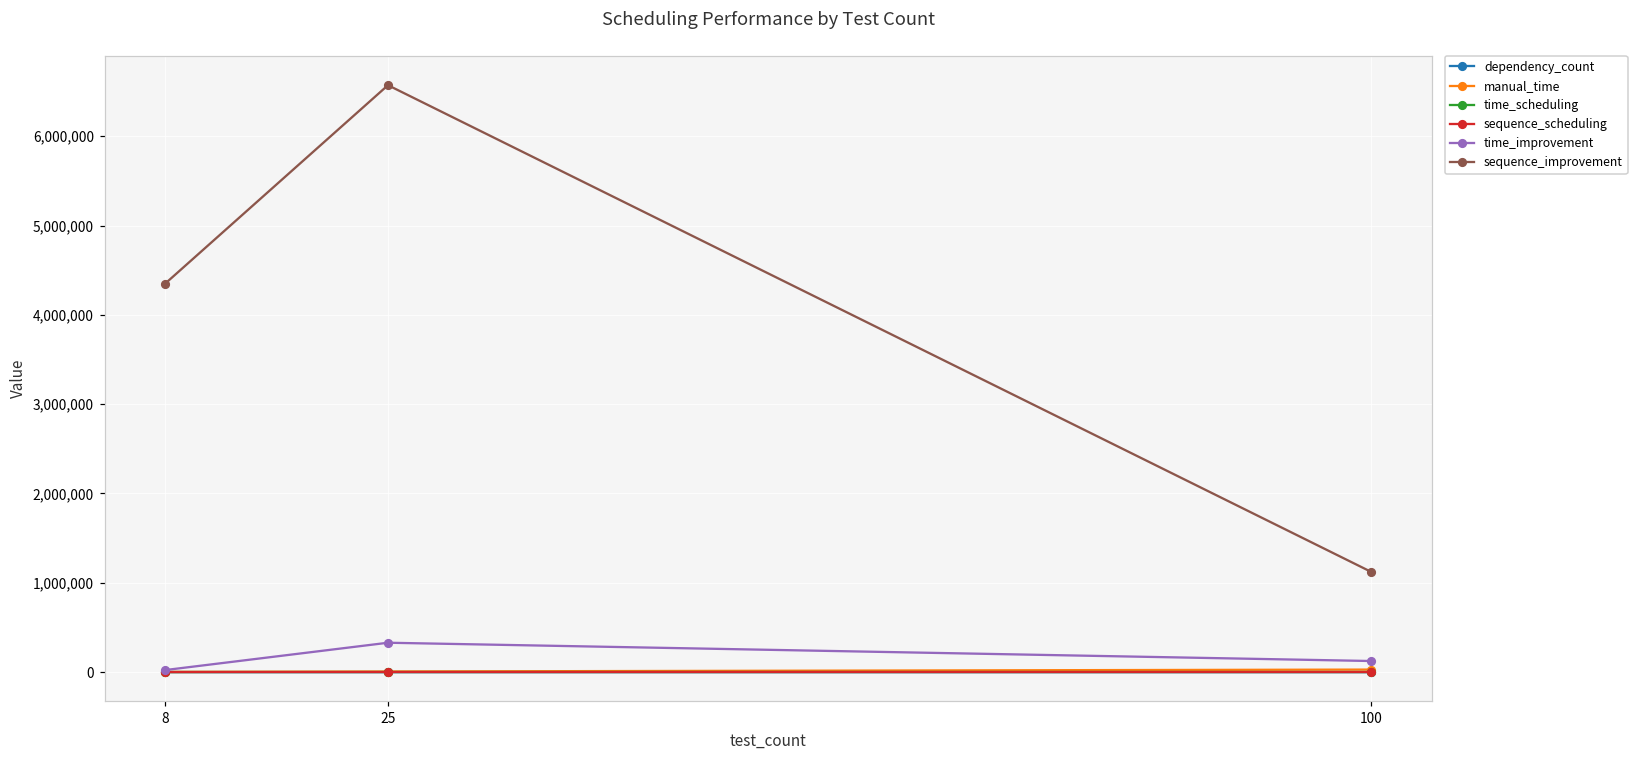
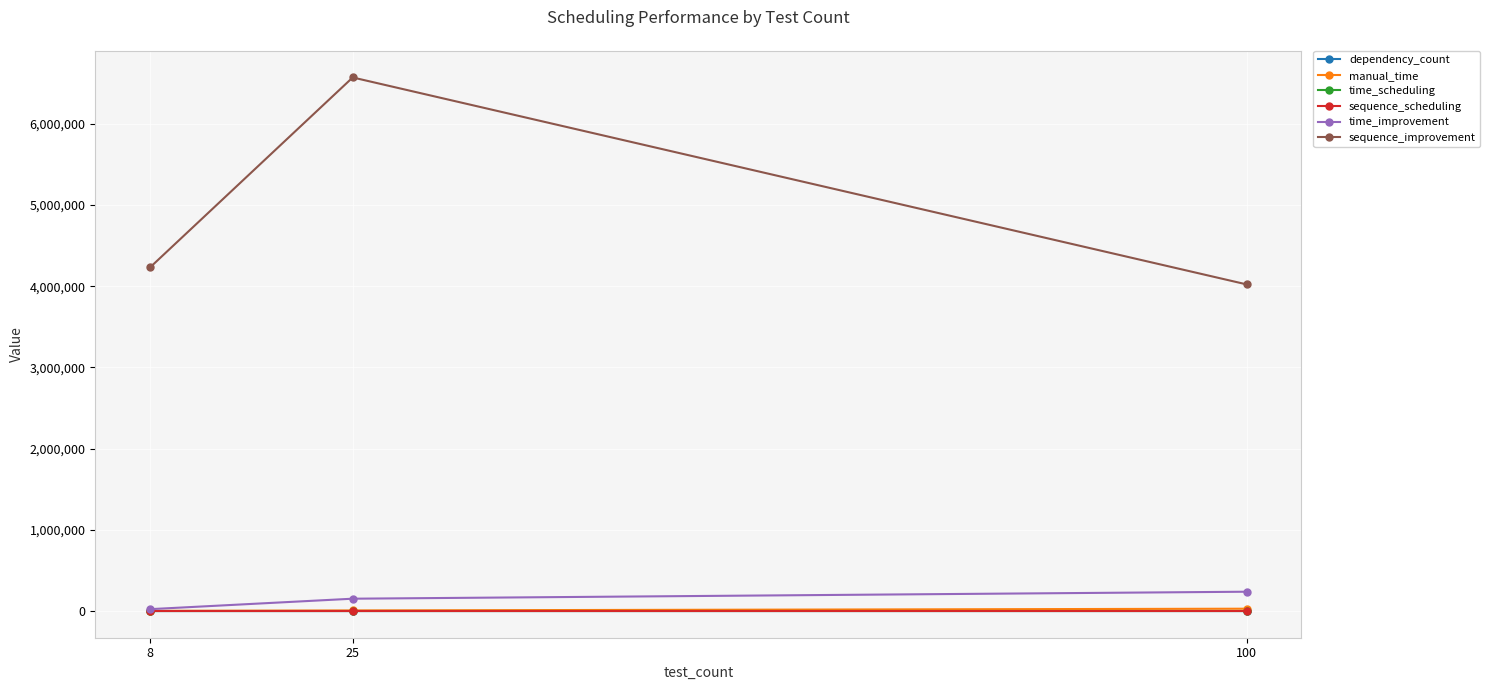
sequence_improvement, 8: 4,300,000 -> 4,200,000
time_improvement, 25: 300,000 -> 200,000
time_improvement, 100: 100,000 -> 200,000
sequence_improvement, 100: 1,100,000 -> 4,000,000
